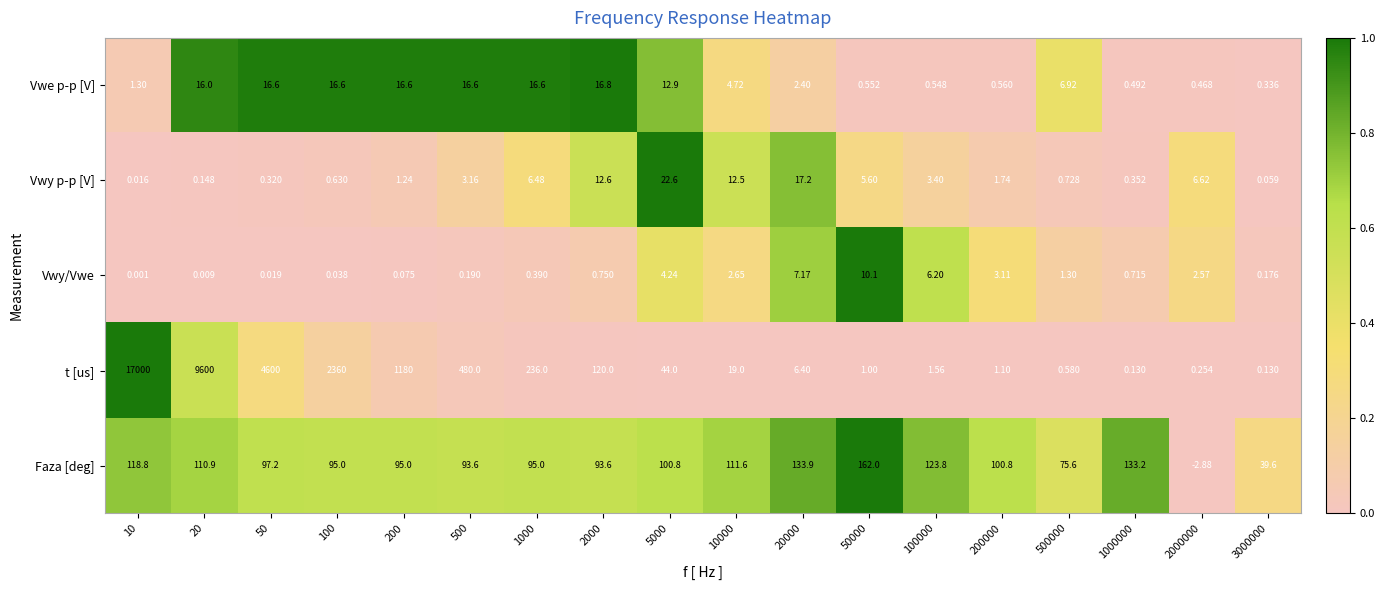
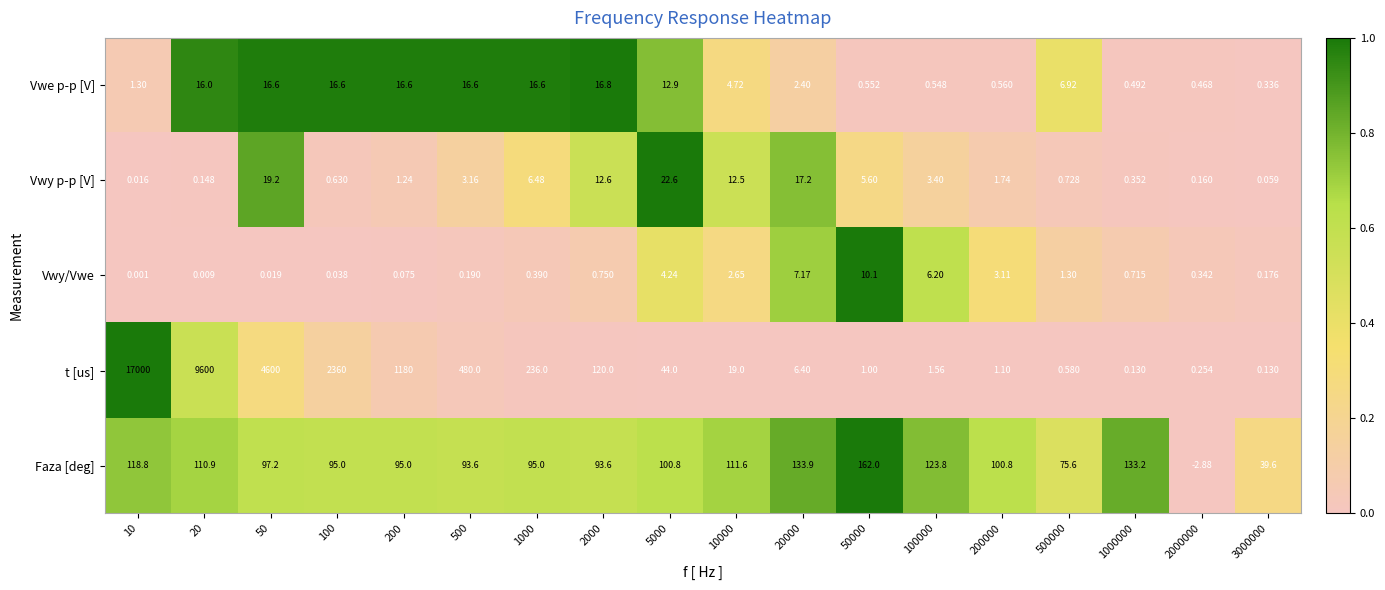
Vwy p-p [V], 50: 0.320 -> 19.2
Vwy p-p [V], 2000000: 6.62 -> 0.160
Vwy/Vwe, 2000000: 2.57 -> 0.342
